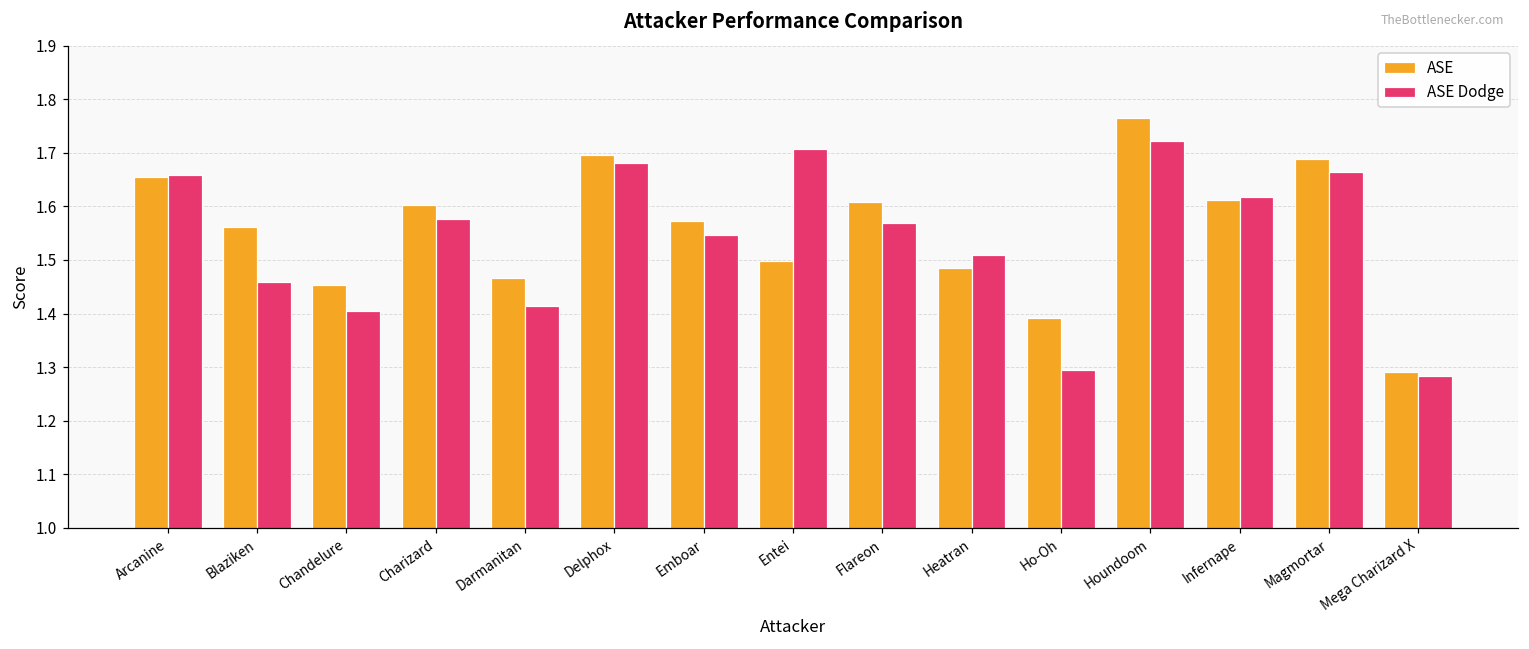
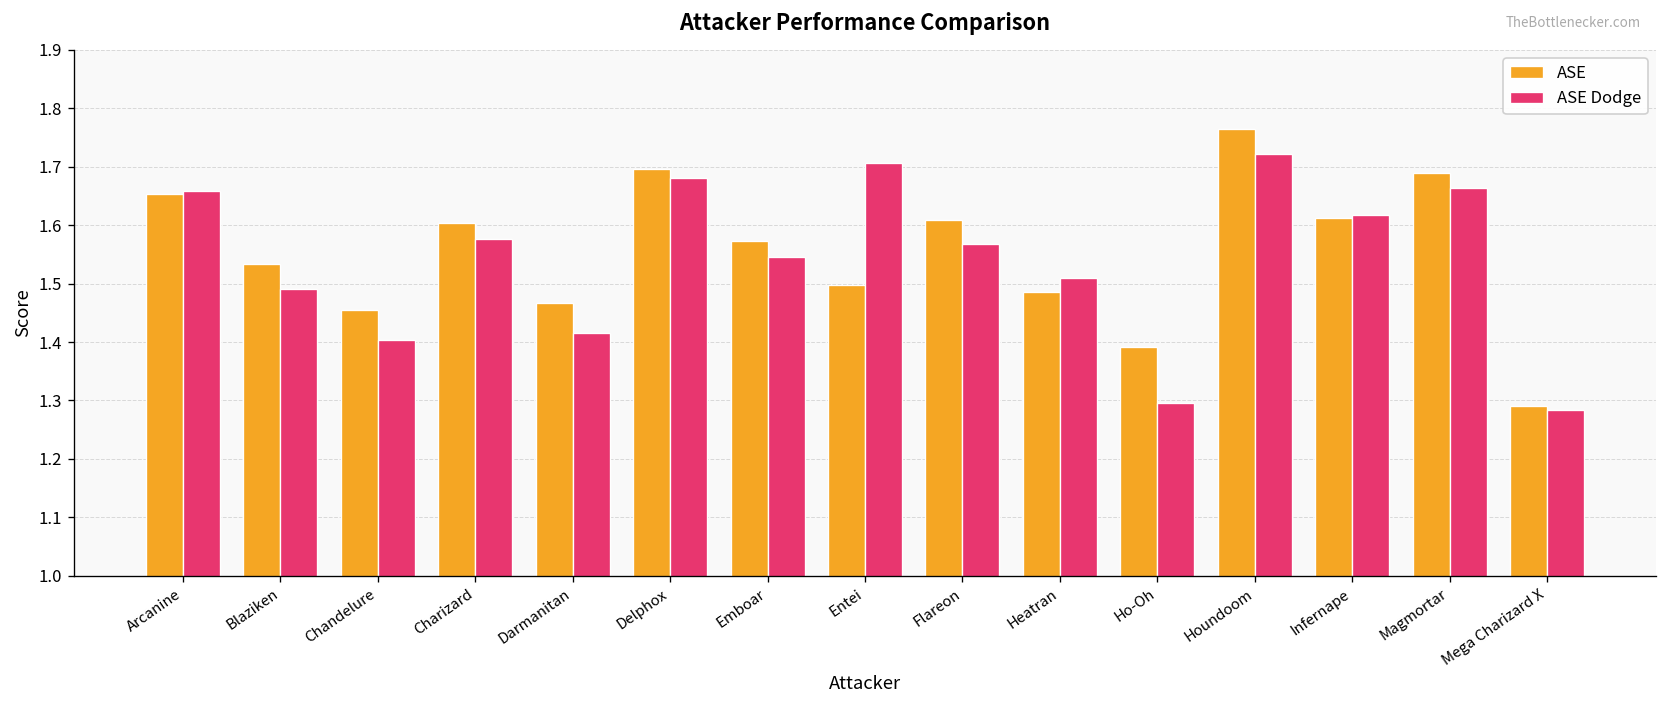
ASE, Blaziken: 1.56 -> 1.53
ASE Dodge, Blaziken: 1.46 -> 1.49
